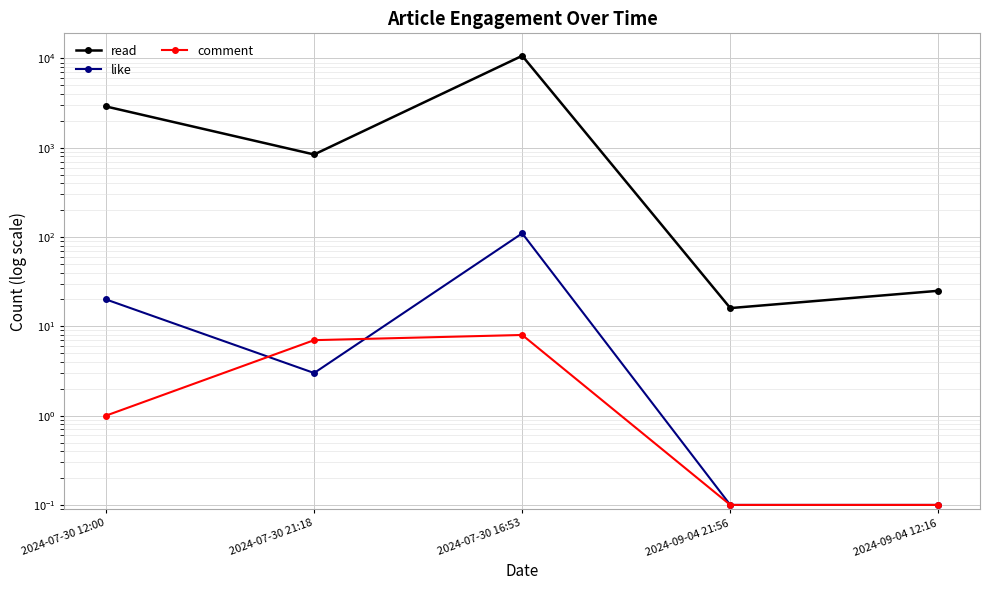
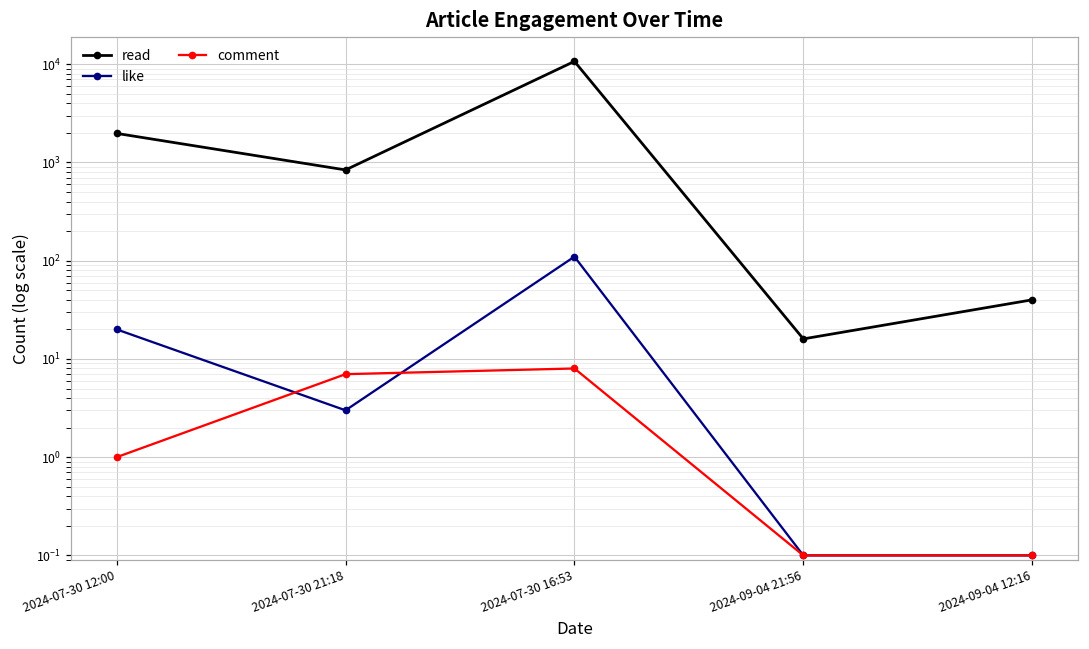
read, 2024-07-30 12:00: 2900 -> 2000
read, 2024-09-04 12:16: 25 -> 40
